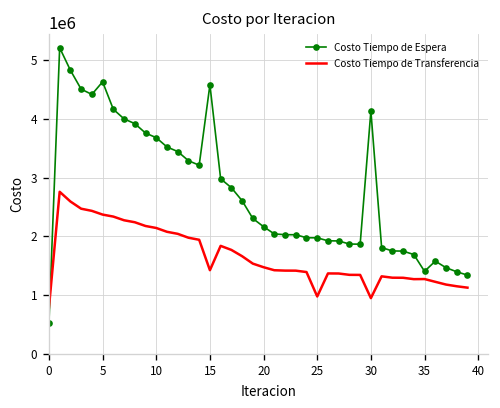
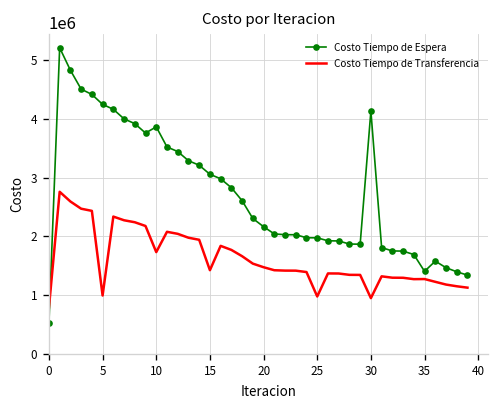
Costo Tiempo de Espera, 5: 4600000 -> 4300000
Costo Tiempo de Transferencia, 5: 2400000 -> 1000000
Costo Tiempo de Espera, 10: 3700000 -> 3900000
Costo Tiempo de Transferencia, 10: 2100000 -> 1700000
Costo Tiempo de Espera, 15: 4600000 -> 3100000
